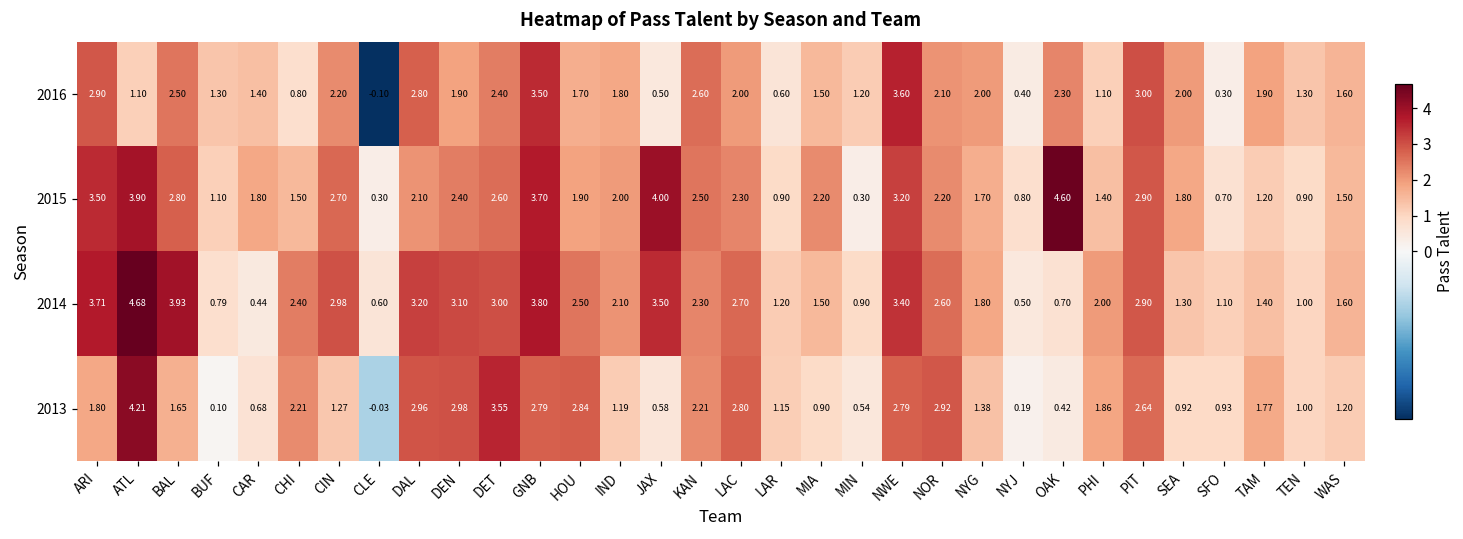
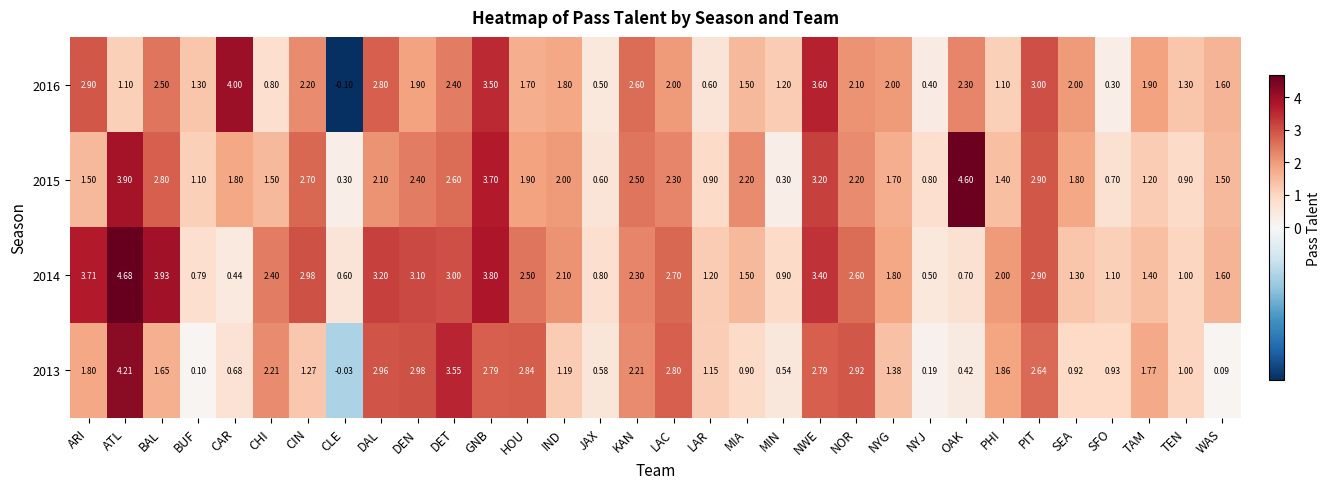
2016, CAR: 1.40 -> 4.00
2015, ARI: 3.50 -> 1.50
2015, JAX: 4.00 -> 0.60
2014, JAX: 3.50 -> 0.80
2013, WAS: 1.20 -> 0.09
